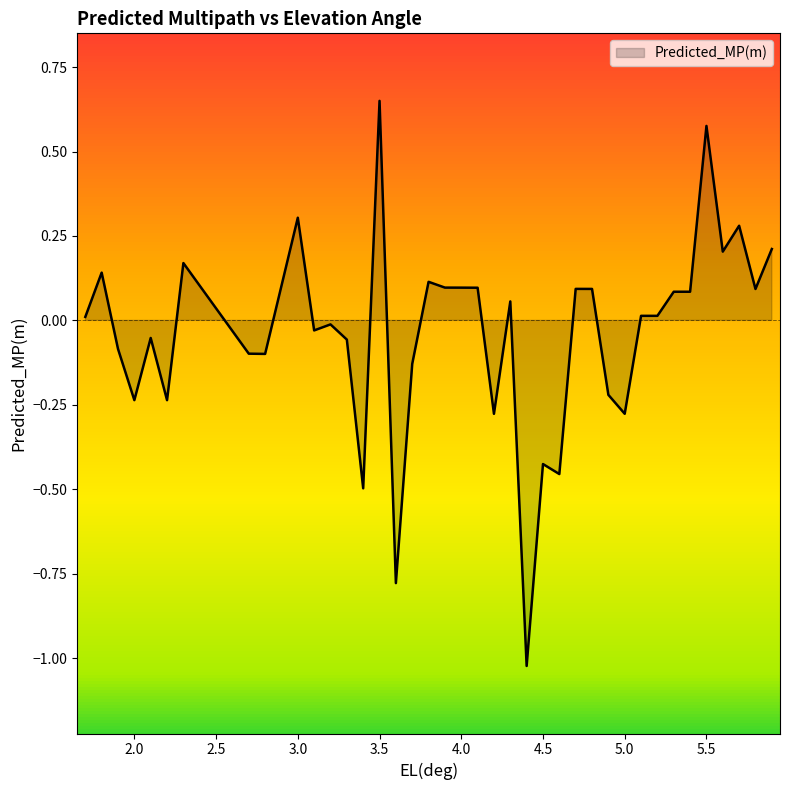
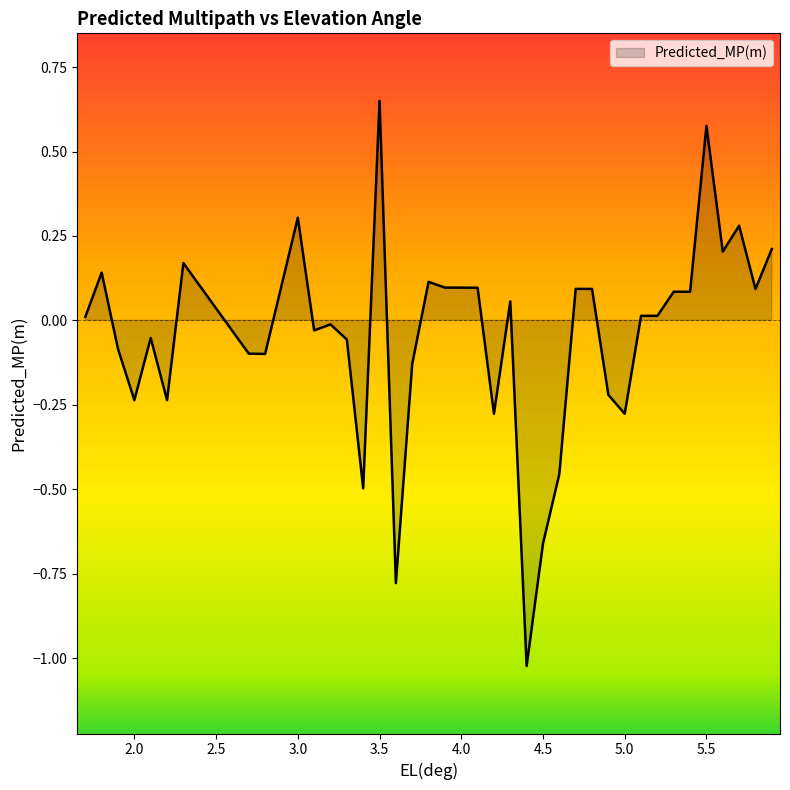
4.5: -0.43 -> -0.66
